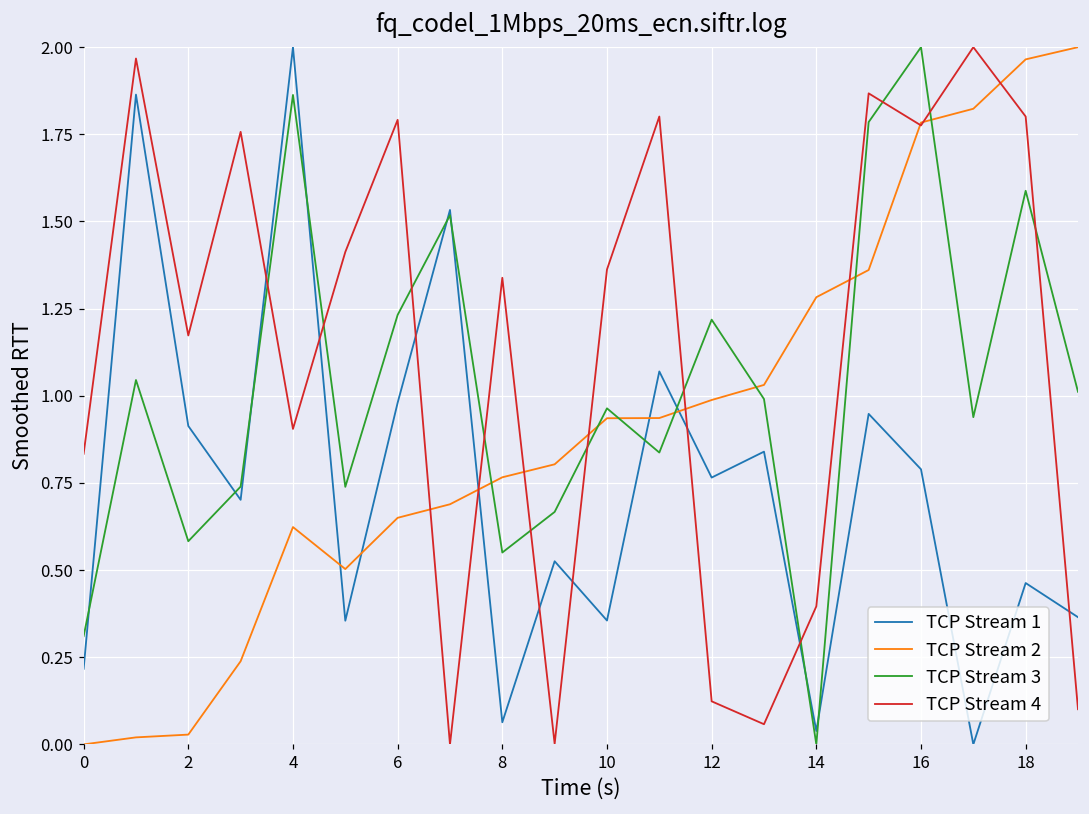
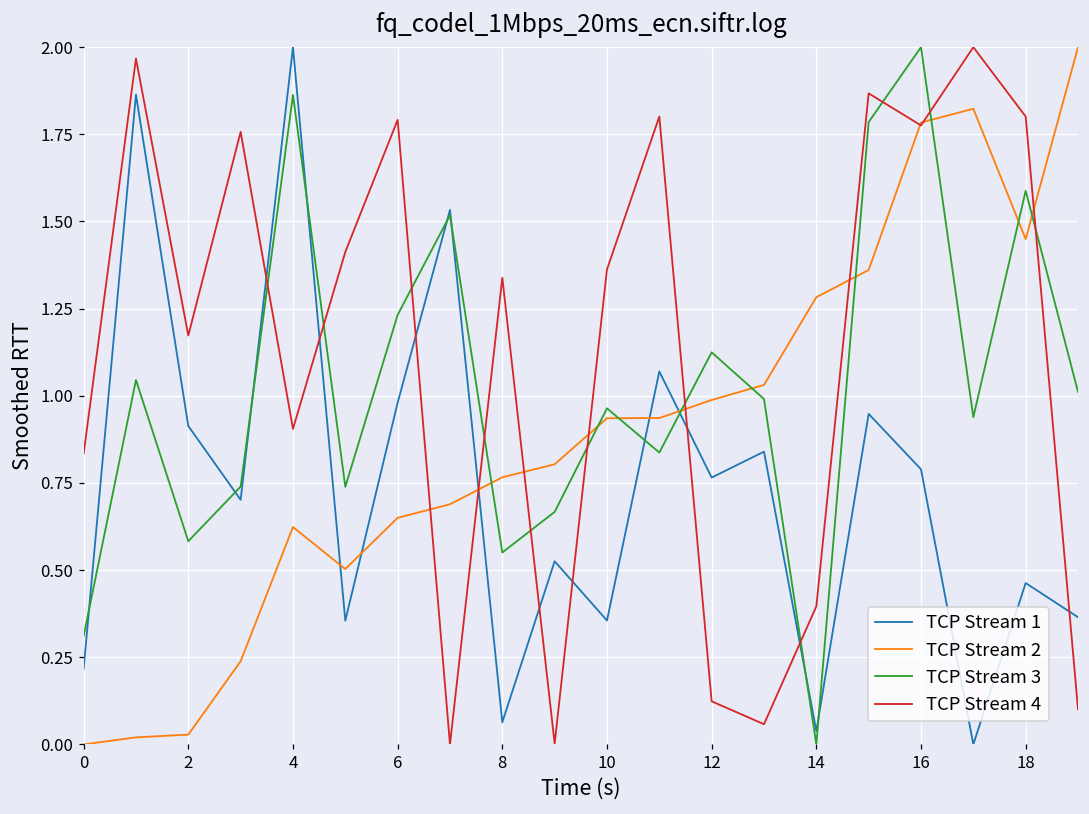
TCP Stream 3, 12: 1.22 -> 1.12
TCP Stream 2, 18: 1.97 -> 1.45
